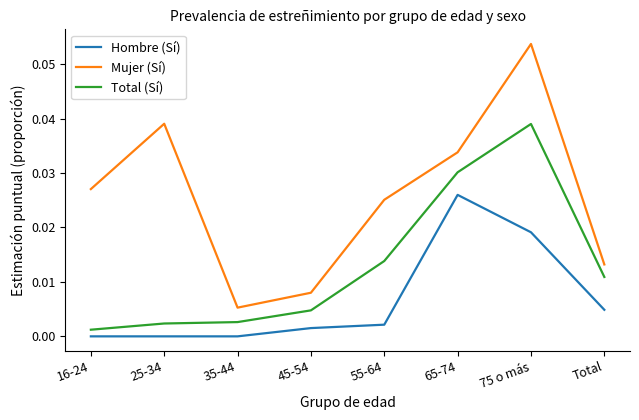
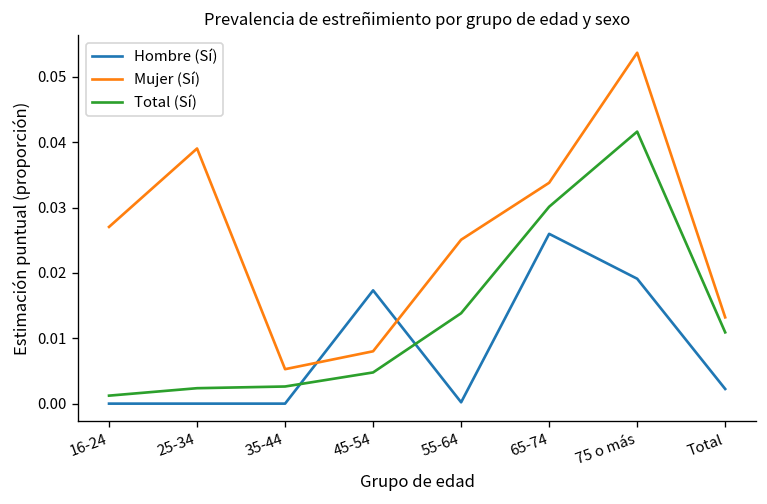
Hombre (Sí), 45-54: 0.002 -> 0.017
Hombre (Sí), 55-64: 0.002 -> 0.000
Total (Sí), 75 o más: 0.039 -> 0.042
Hombre (Sí), Total: 0.005 -> 0.002
